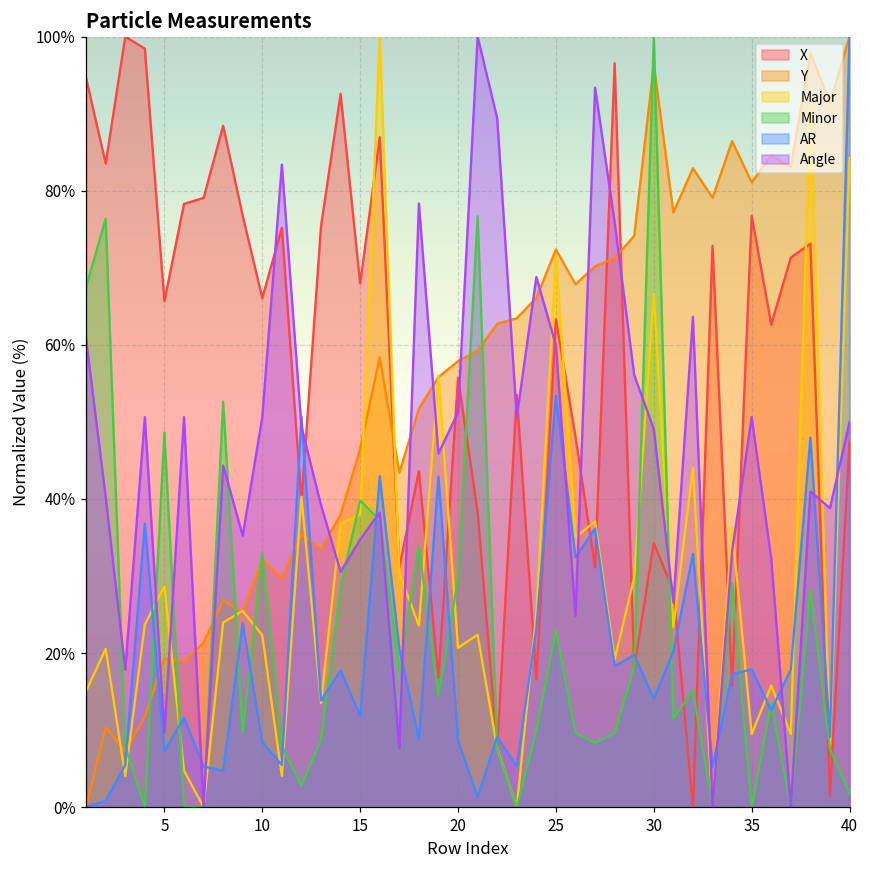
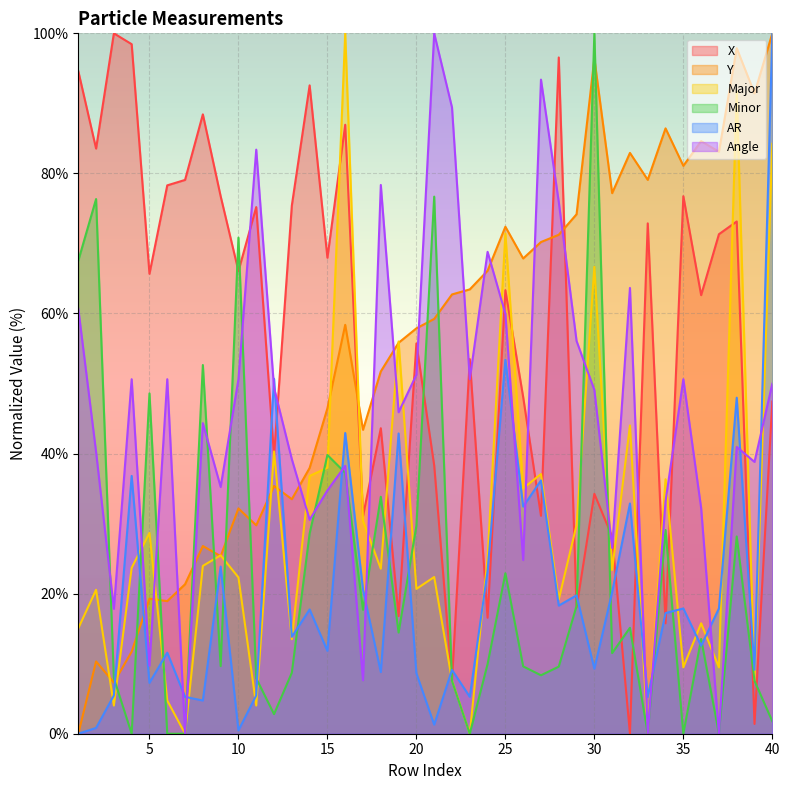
Minor, 10: 33% -> 71%
AR, 10: 8% -> 0%
AR, 30: 14% -> 9%
